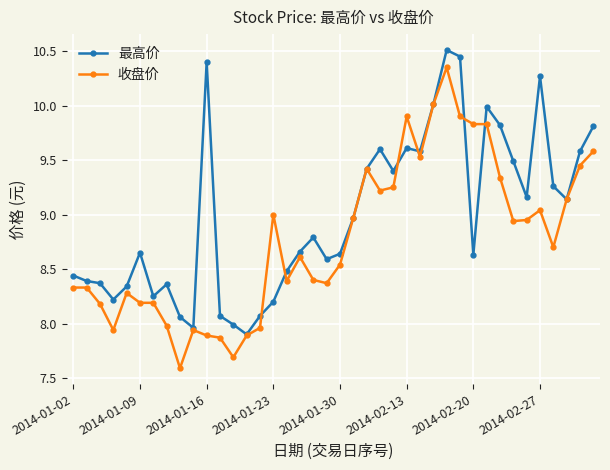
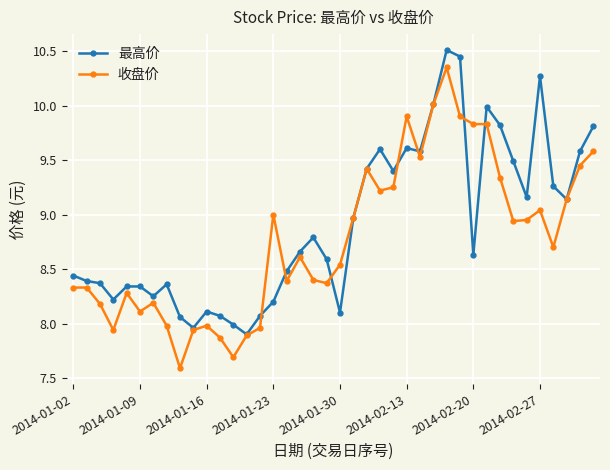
最高价, 2014-01-09: 8.65 -> 8.34
收盘价, 2014-01-09: 8.19 -> 8.11
最高价, 2014-01-16: 10.40 -> 8.11
收盘价, 2014-01-16: 7.89 -> 7.98
最高价, 2014-01-30: 8.64 -> 8.10
